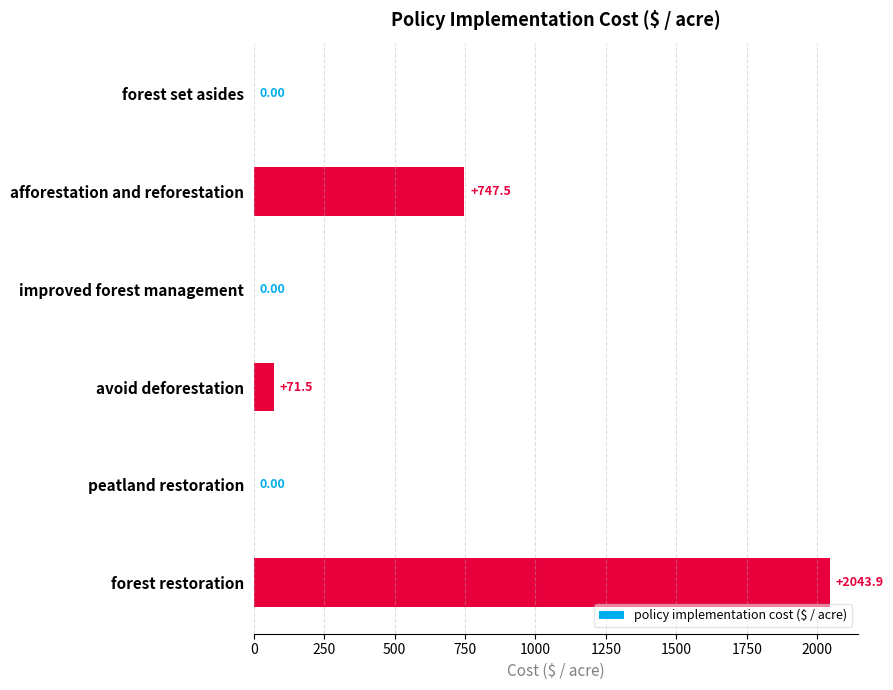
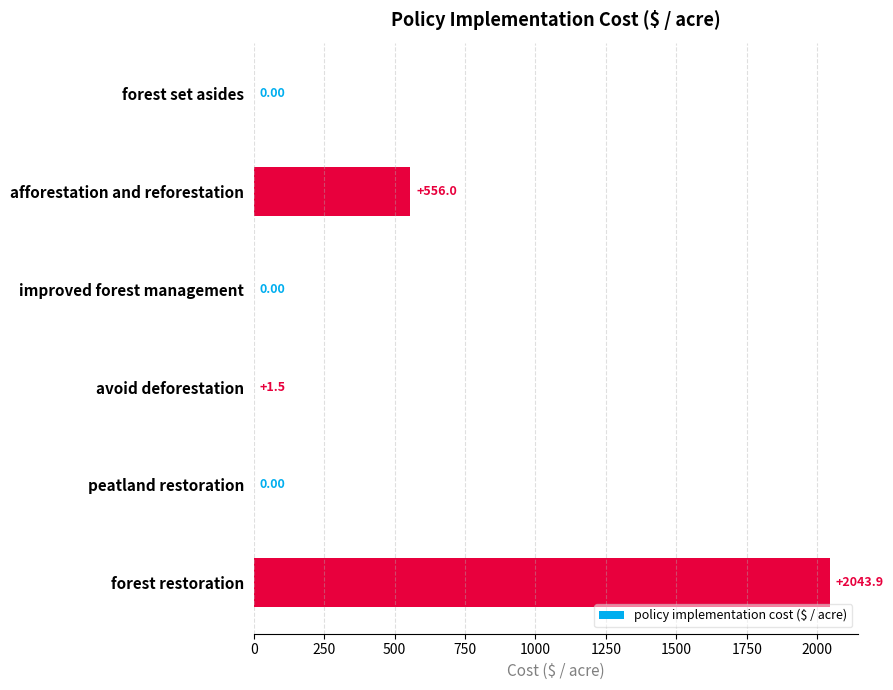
afforestation and reforestation: +747.5 -> +556.0
avoid deforestation: +71.5 -> +1.5
